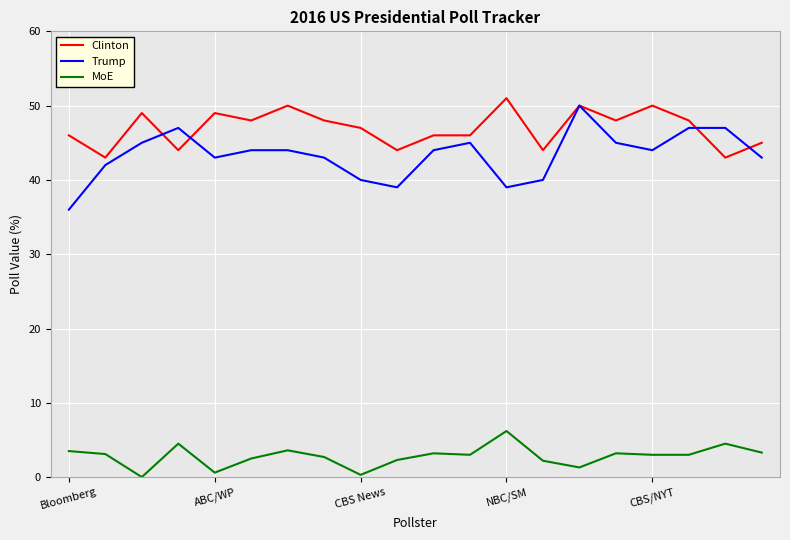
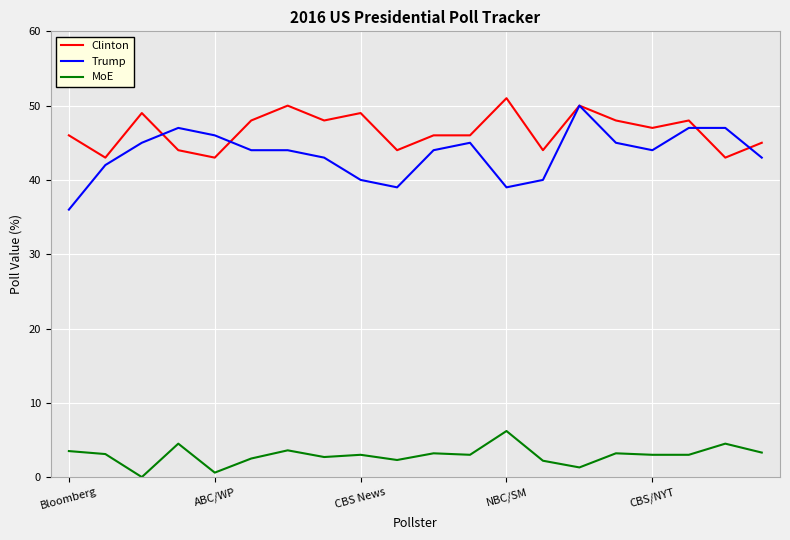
Clinton, ABC/WP: 49 -> 43
Trump, ABC/WP: 43 -> 46
Clinton, CBS News: 47 -> 49
MoE, CBS News: 0 -> 3
Clinton, CBS/NYT: 50 -> 47
